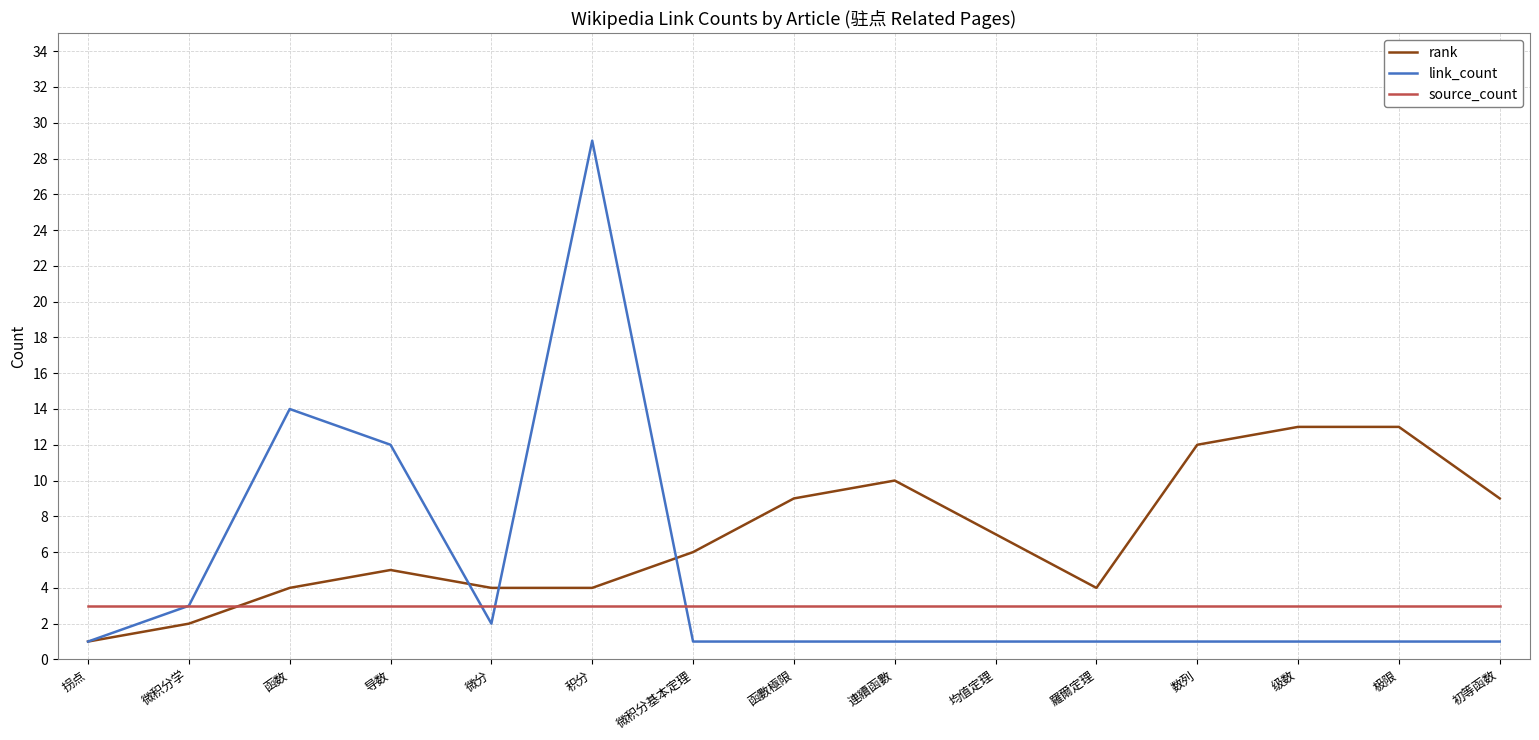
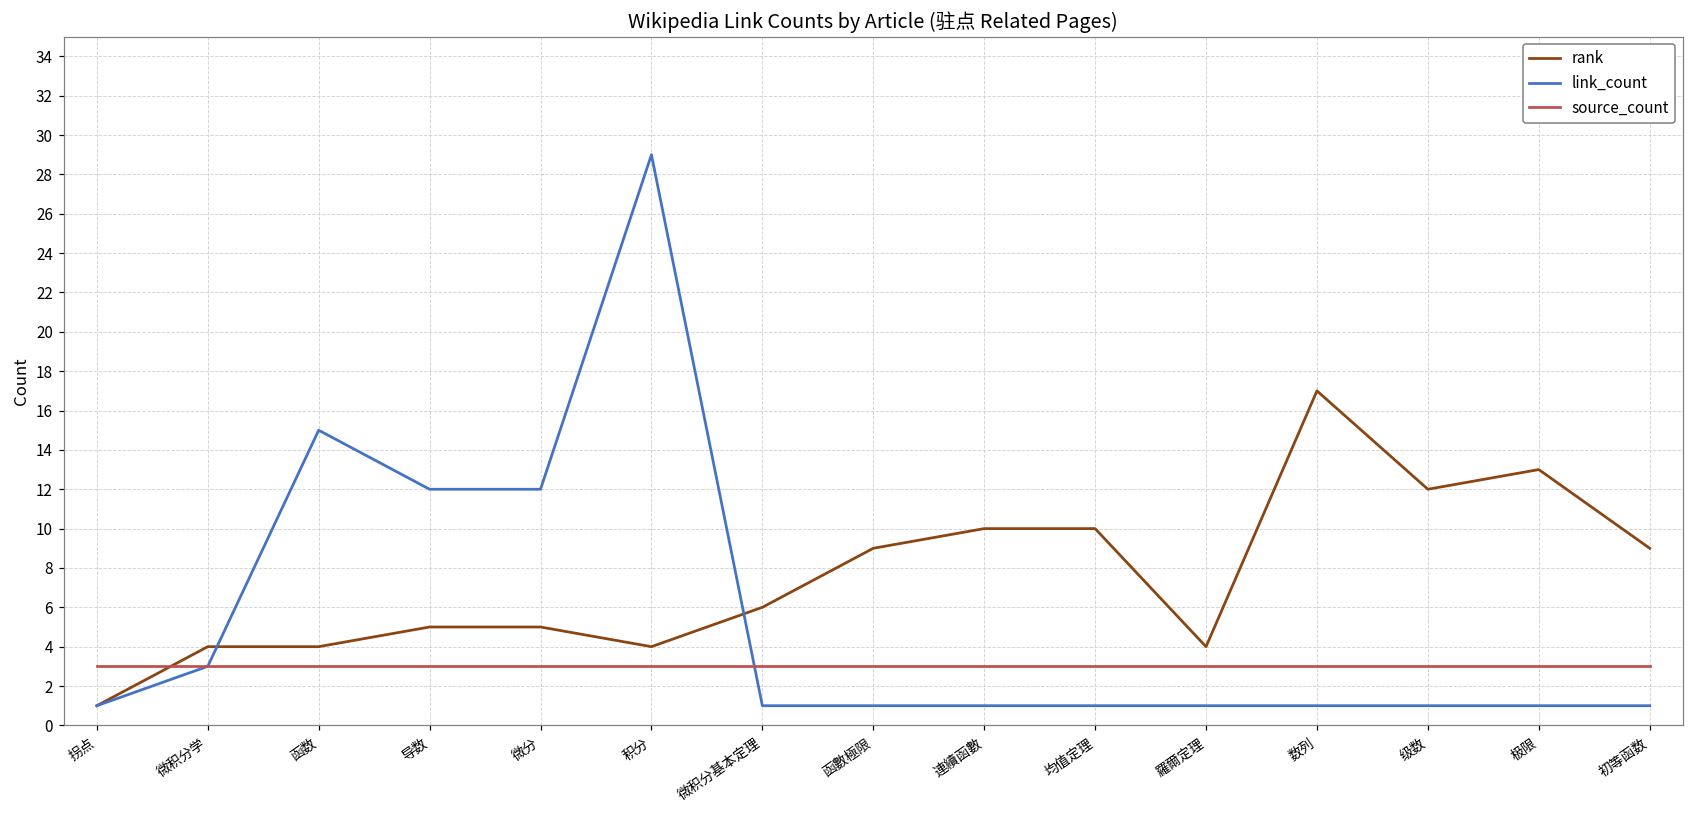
rank, 微积分学: 2 -> 4
link_count, 函数: 14 -> 15
rank, 微分: 4 -> 5
link_count, 微分: 2 -> 12
rank, 均值定理: 7 -> 10
rank, 数列: 12 -> 17
rank, 级数: 13 -> 12
